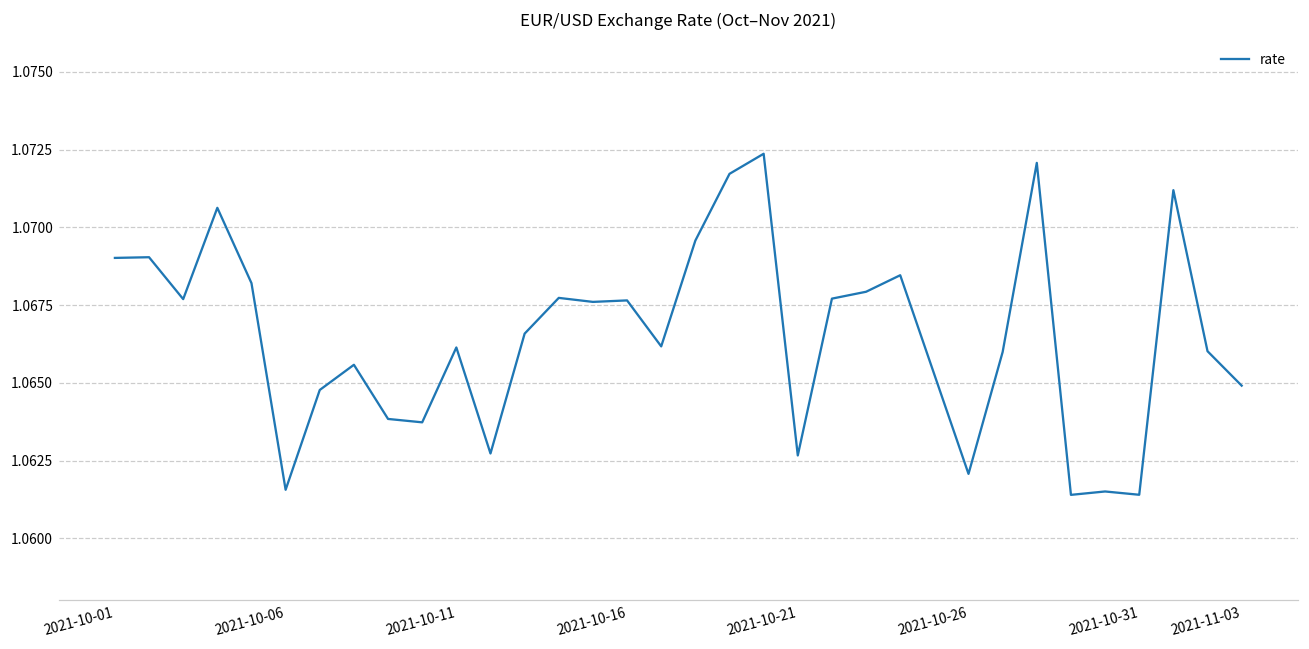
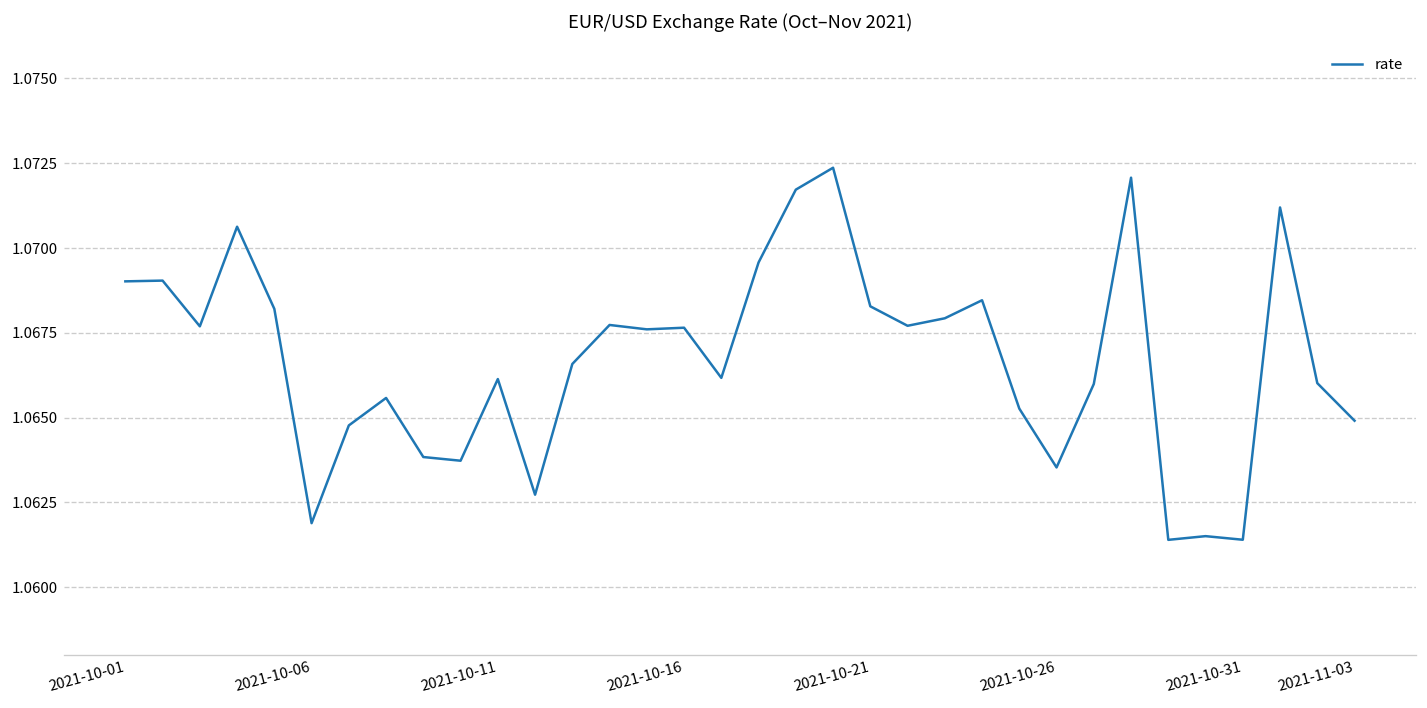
2021-10-06: 1.0616 -> 1.0619
2021-10-21: 1.0627 -> 1.0683
2021-10-26: 1.0621 -> 1.0635
